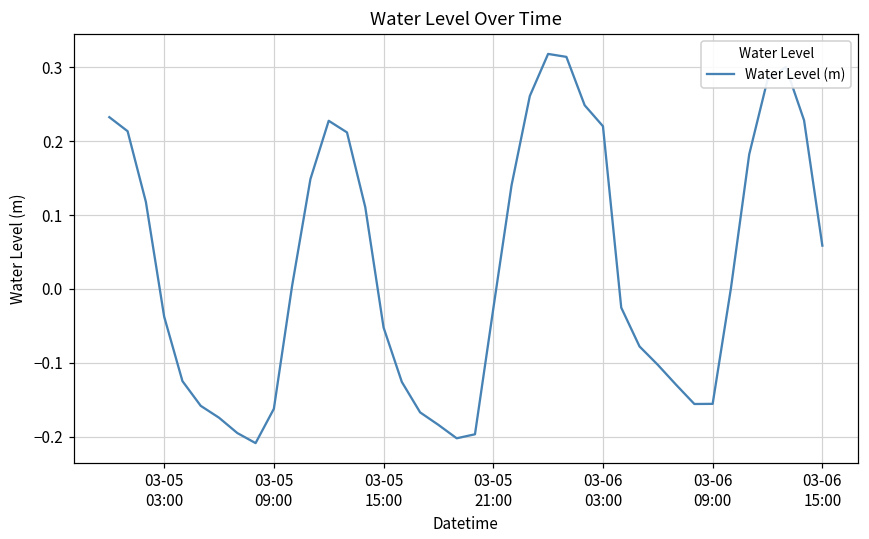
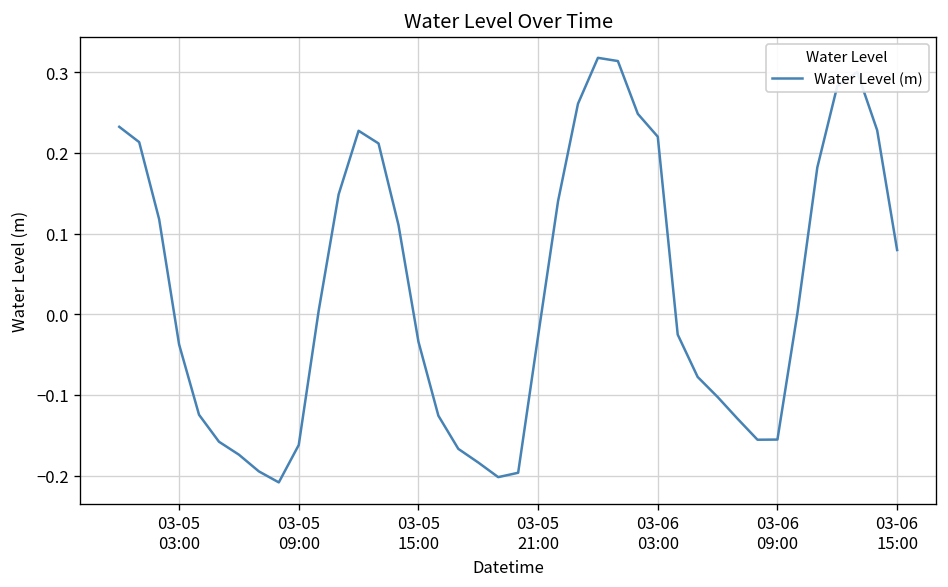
03-05 15:00: -0.05 -> -0.03
03-06 15:00: 0.06 -> 0.08
